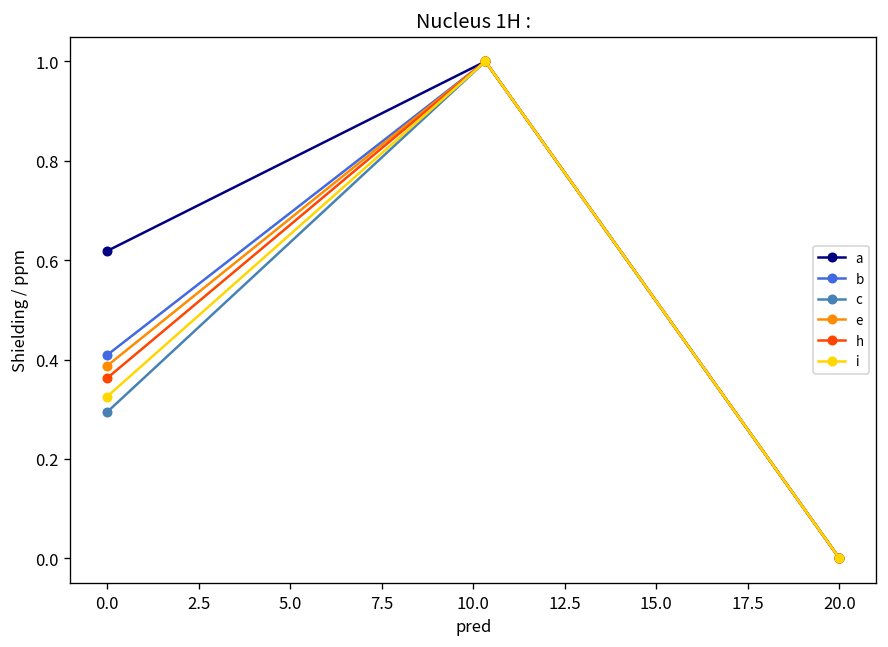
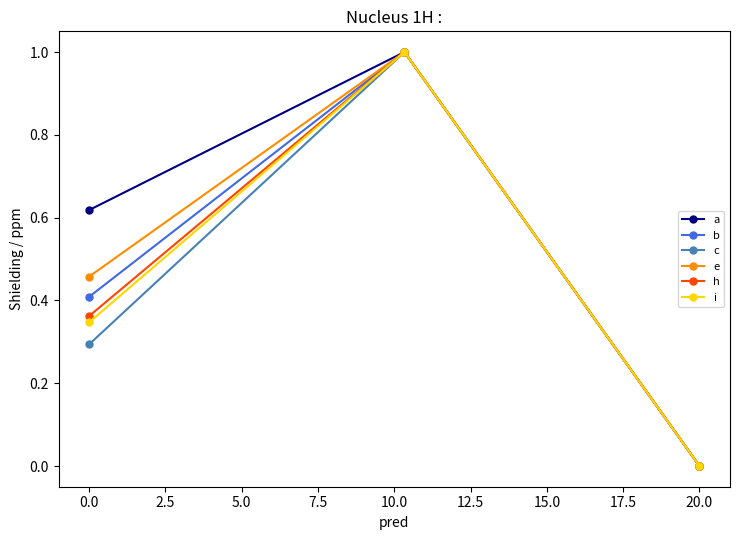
e, 0.0: 0.39 -> 0.46
i, 0.0: 0.33 -> 0.35
